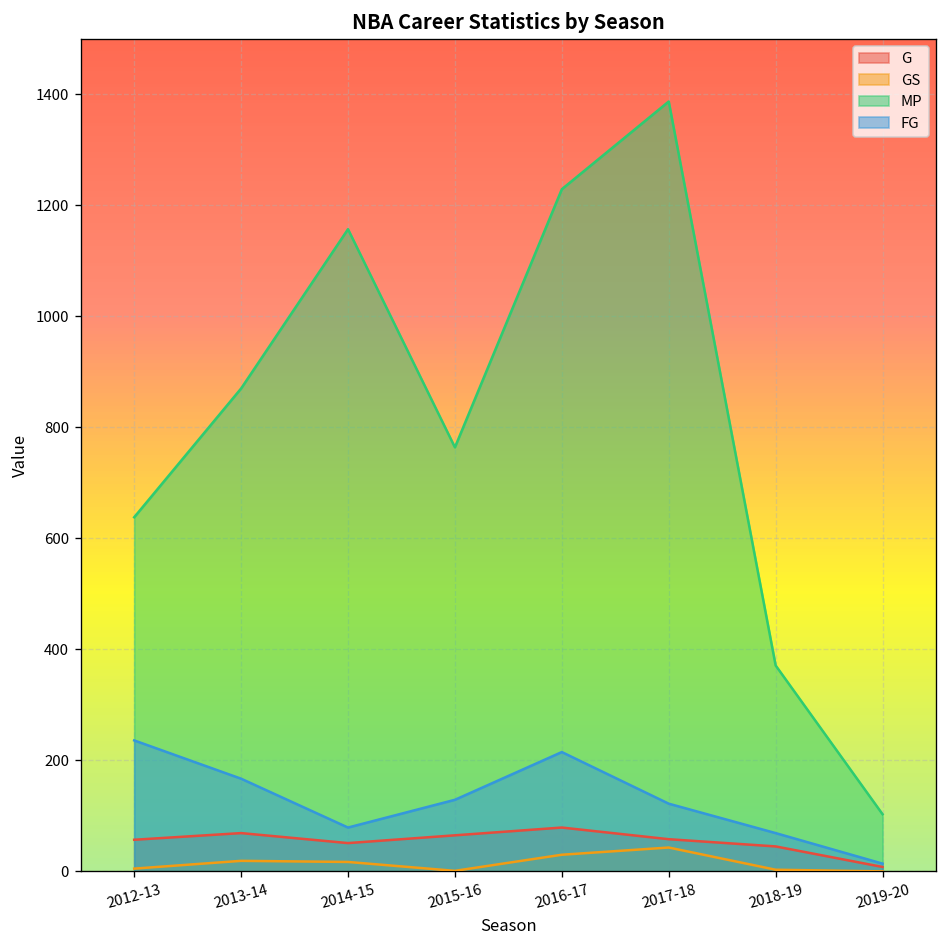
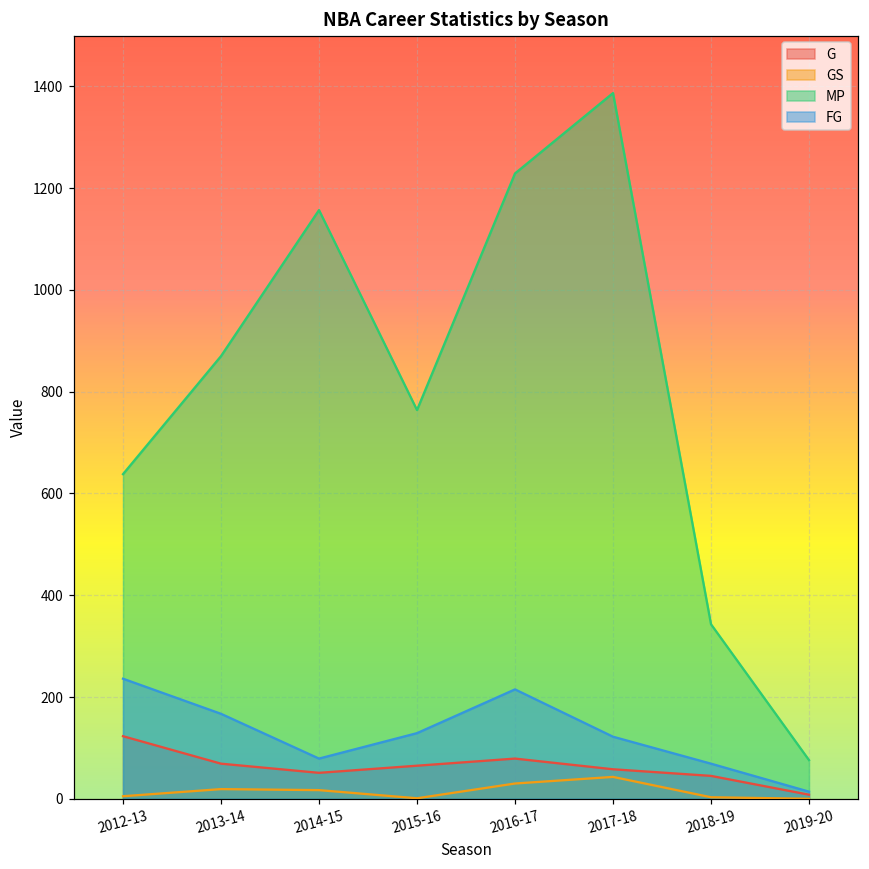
G, 2012-13: 60 -> 120
MP, 2018-19: 370 -> 340
MP, 2019-20: 100 -> 80
